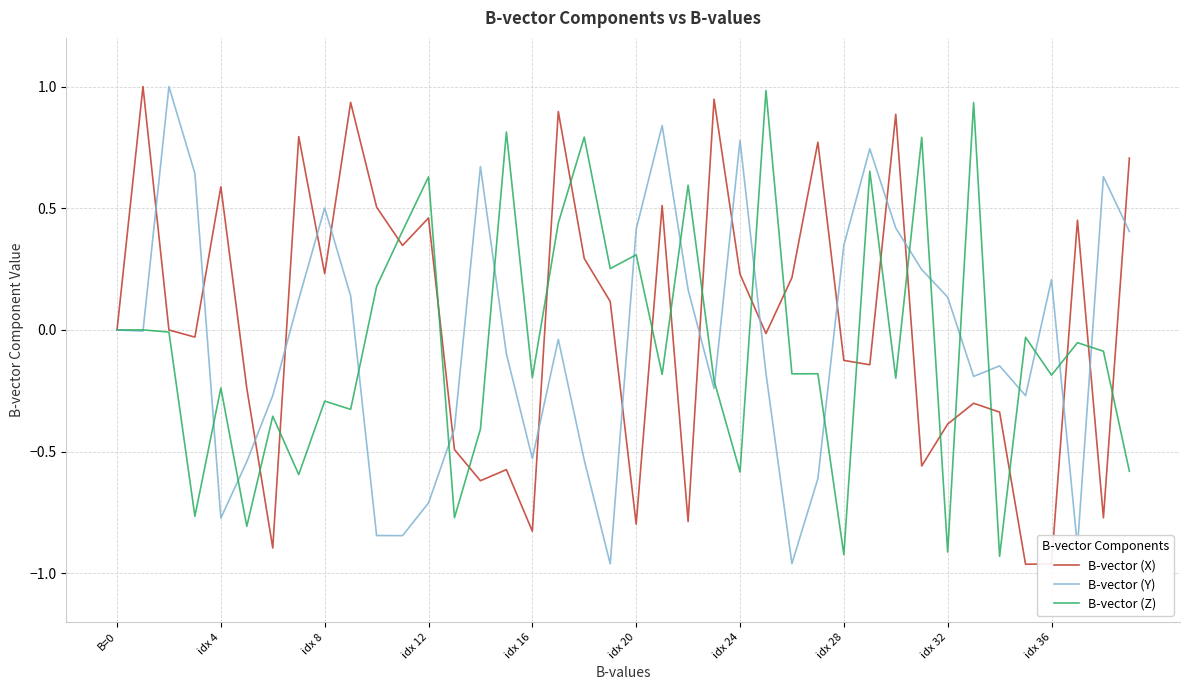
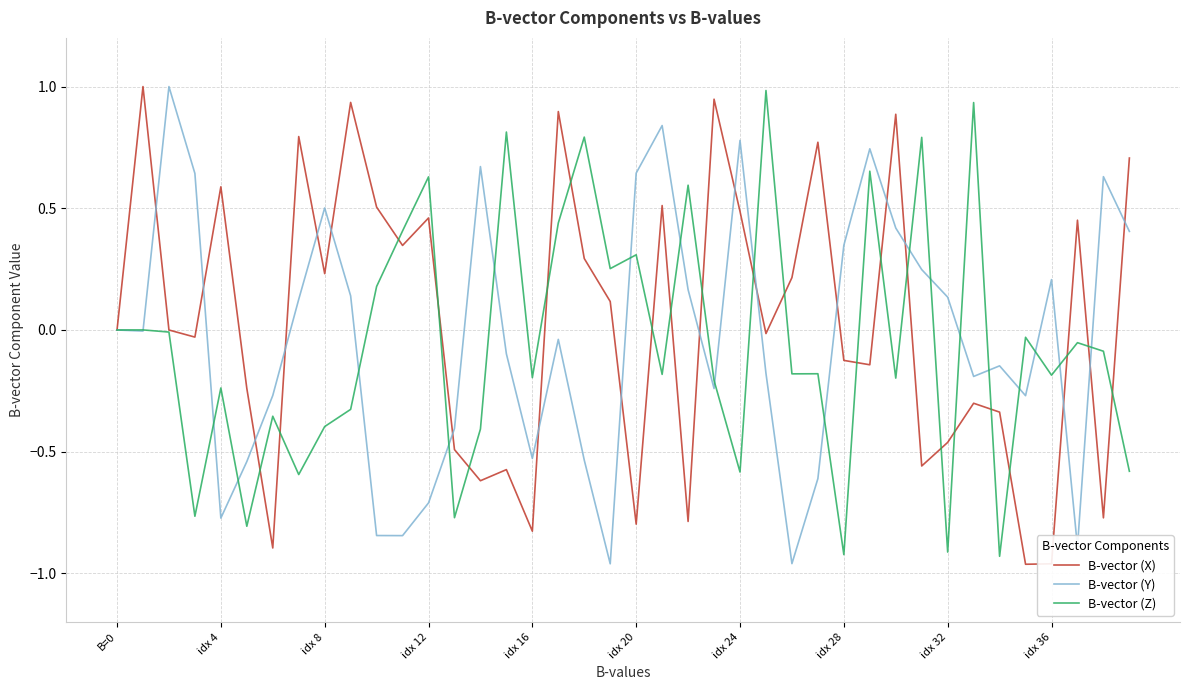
B-vector (Z), idx 8: -0.29 -> -0.40
B-vector (Y), idx 20: 0.41 -> 0.64
B-vector (X), idx 24: 0.23 -> 0.49
B-vector (X), idx 32: -0.39 -> -0.46
